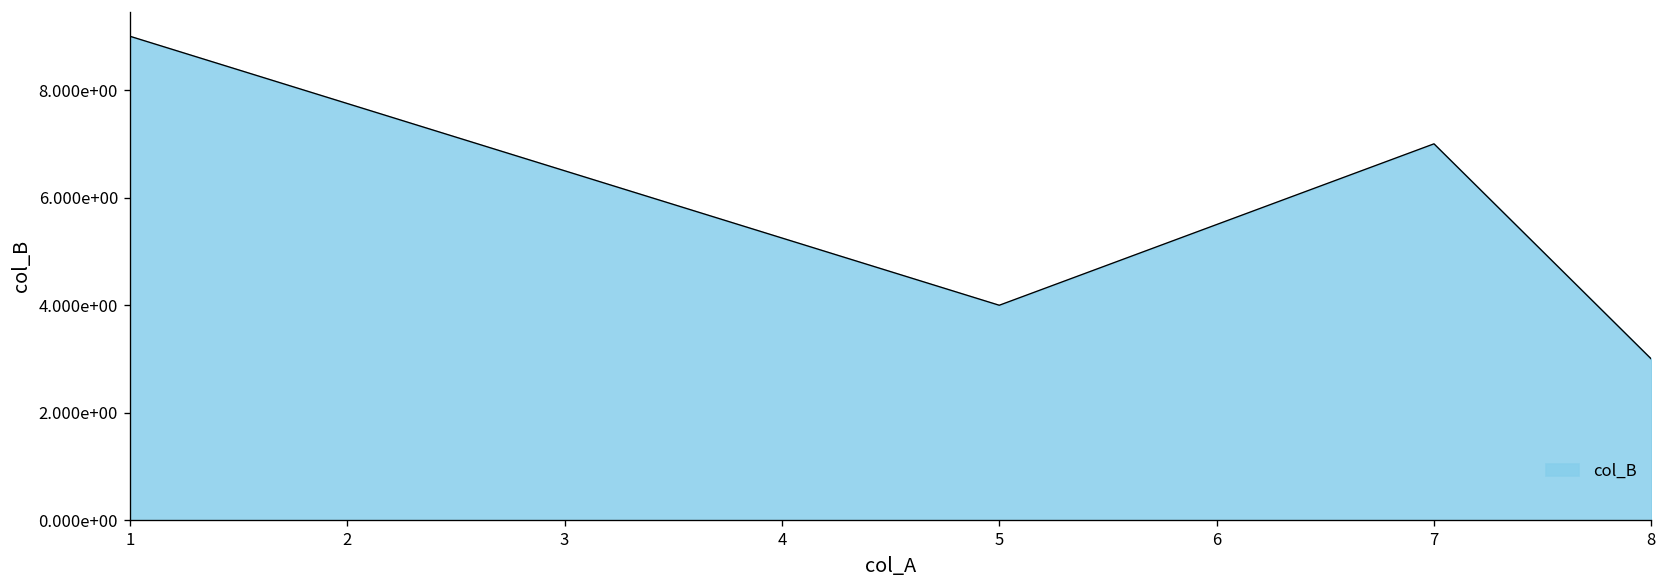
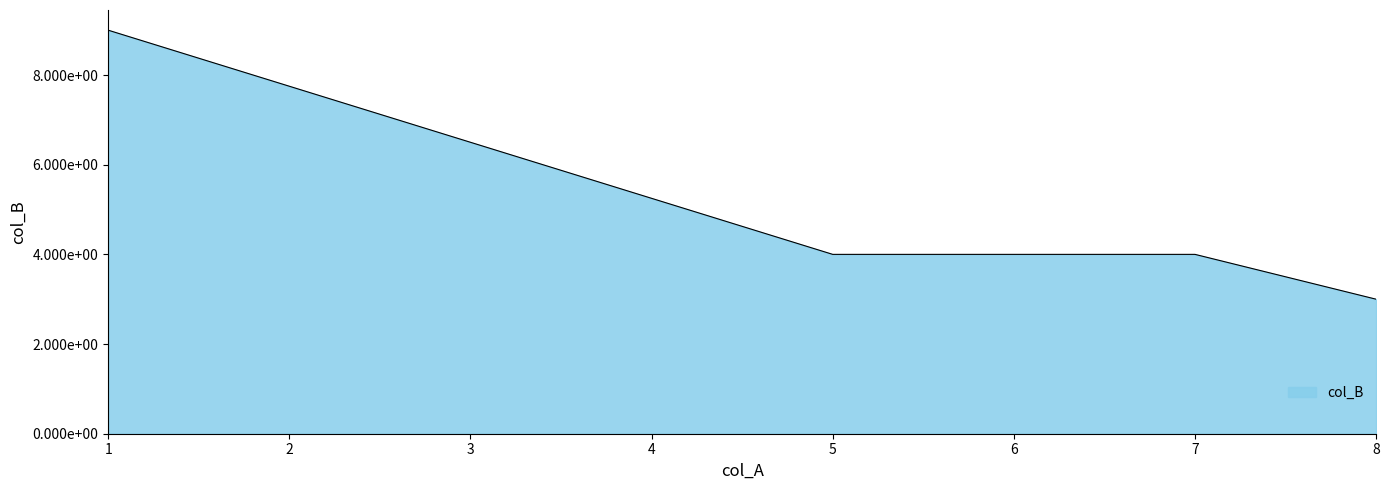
7: 7 -> 4
